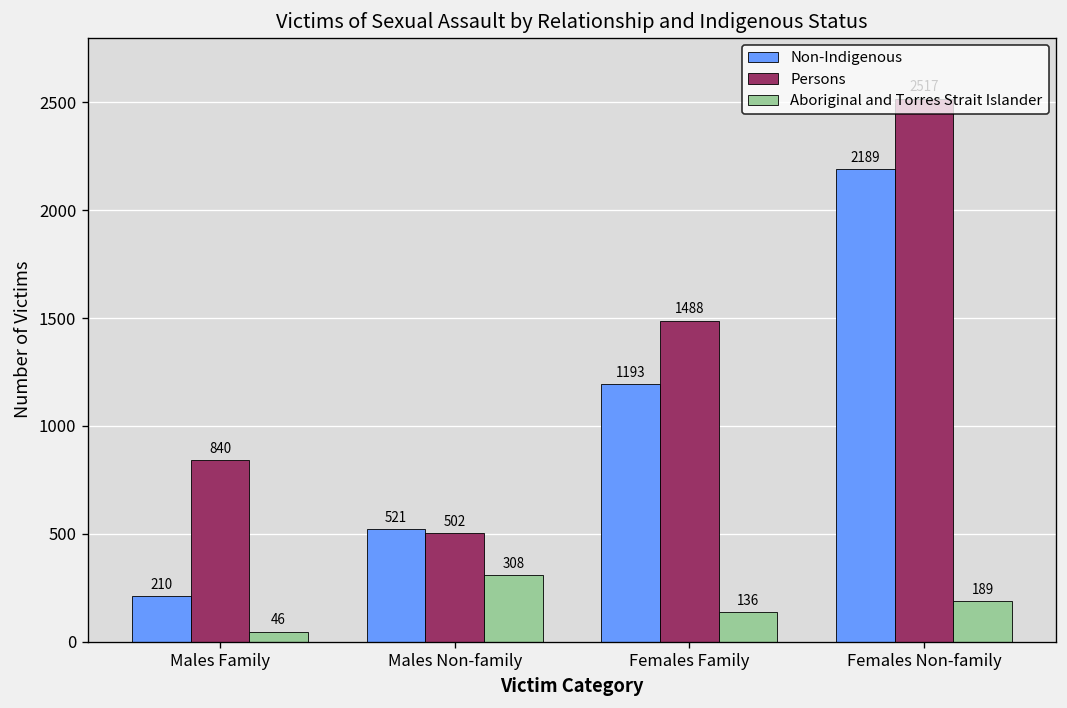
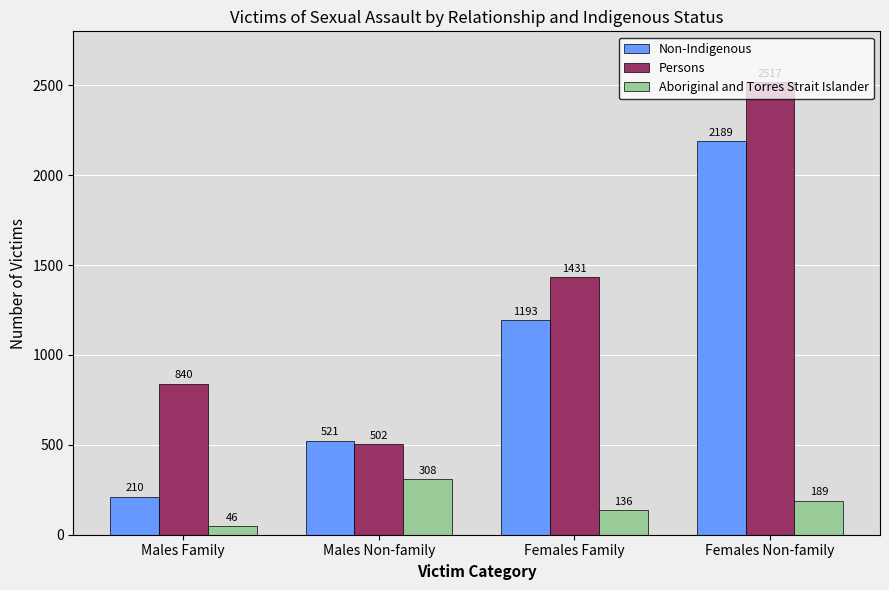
Persons, Females Family: 1488 -> 1431
